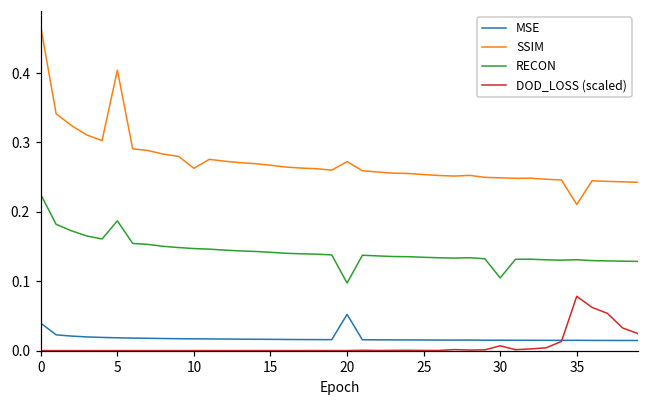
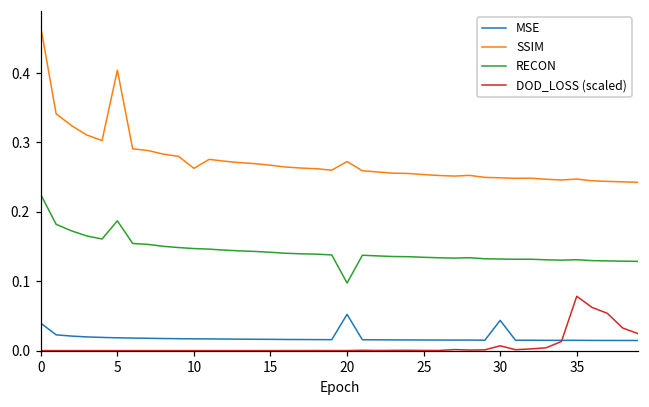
MSE, 30: 0.01 -> 0.04
RECON, 30: 0.10 -> 0.13
SSIM, 35: 0.21 -> 0.25
